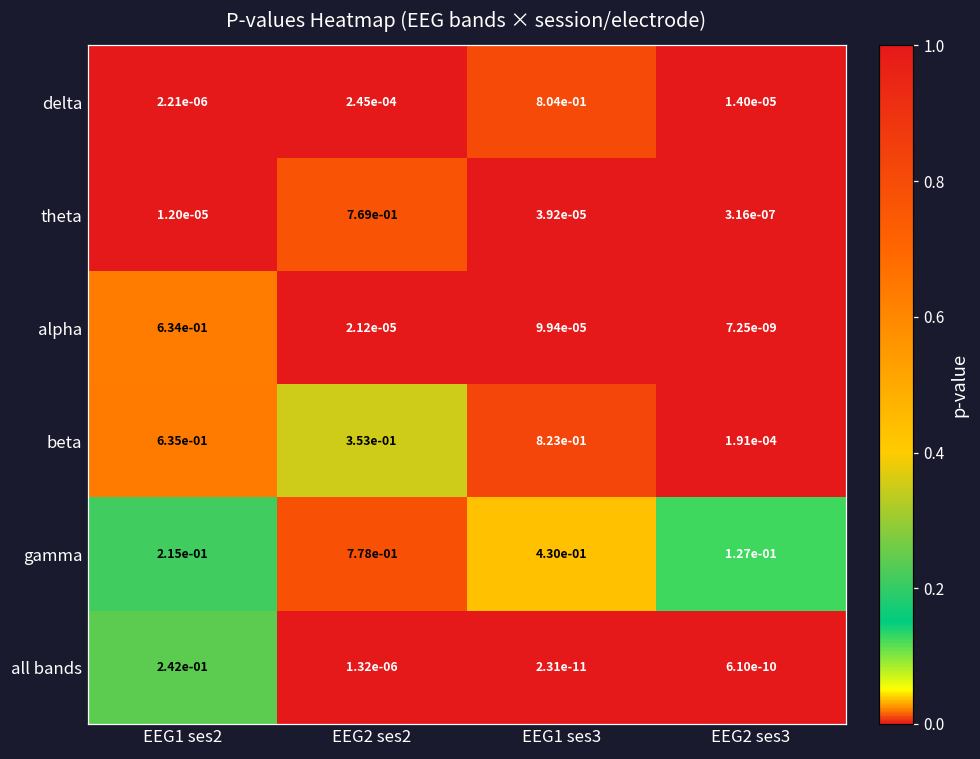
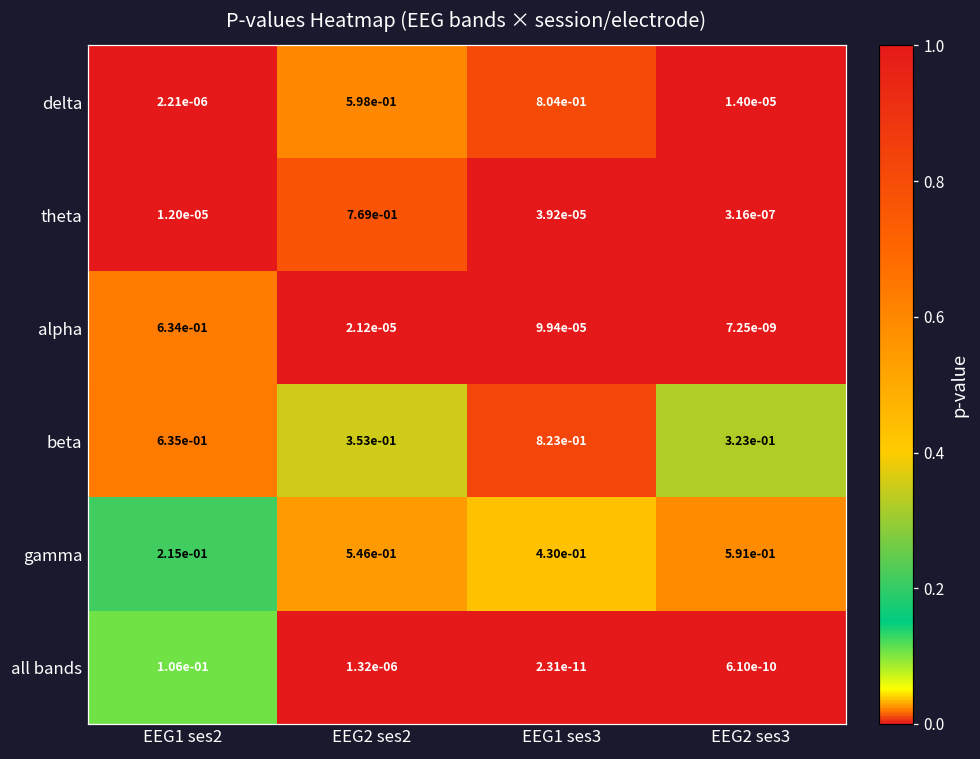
delta, EEG2 ses2: 2.45e-04 -> 5.98e-01
beta, EEG2 ses3: 1.91e-04 -> 3.23e-01
gamma, EEG2 ses2: 7.78e-01 -> 5.46e-01
gamma, EEG2 ses3: 1.27e-01 -> 5.91e-01
all bands, EEG1 ses2: 2.42e-01 -> 1.06e-01
